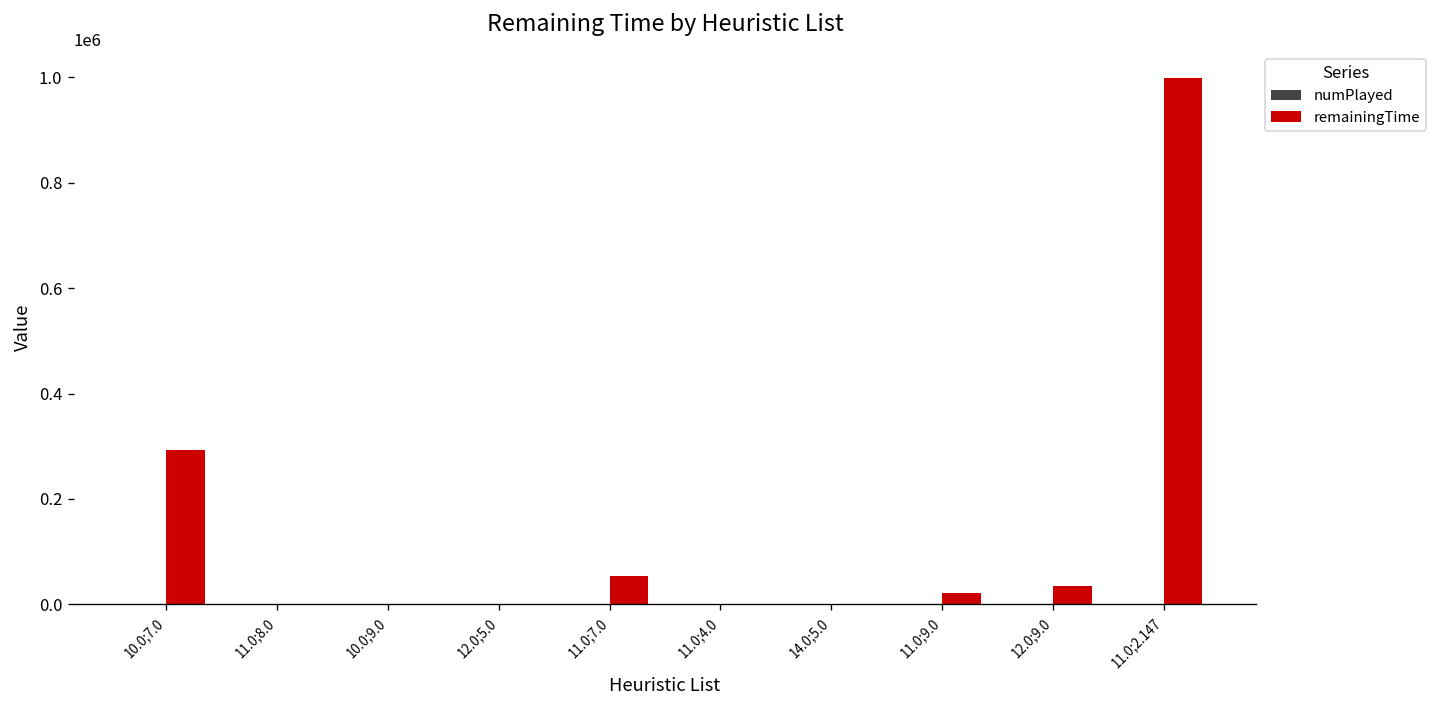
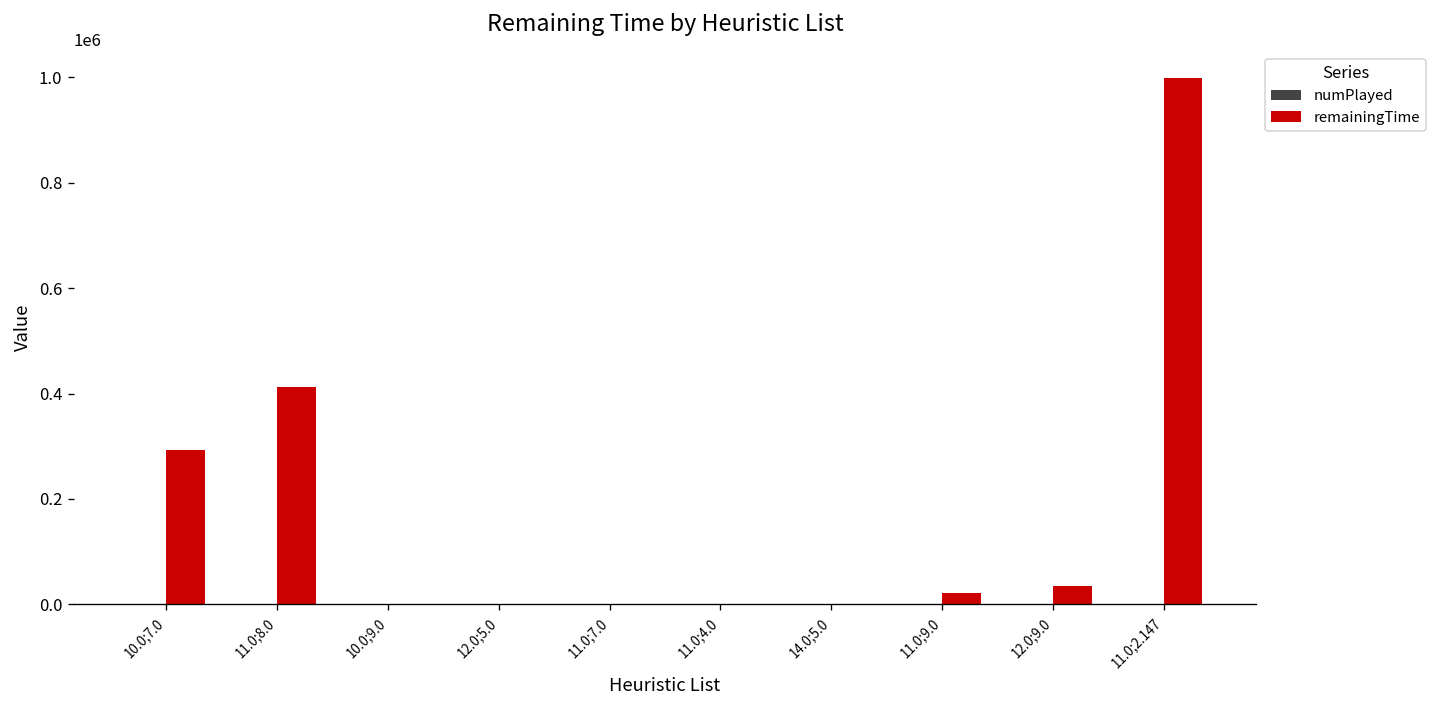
remainingTime, 11.0;8.0: 0 -> 410000
remainingTime, 11.0;7.0: 50000 -> 0
